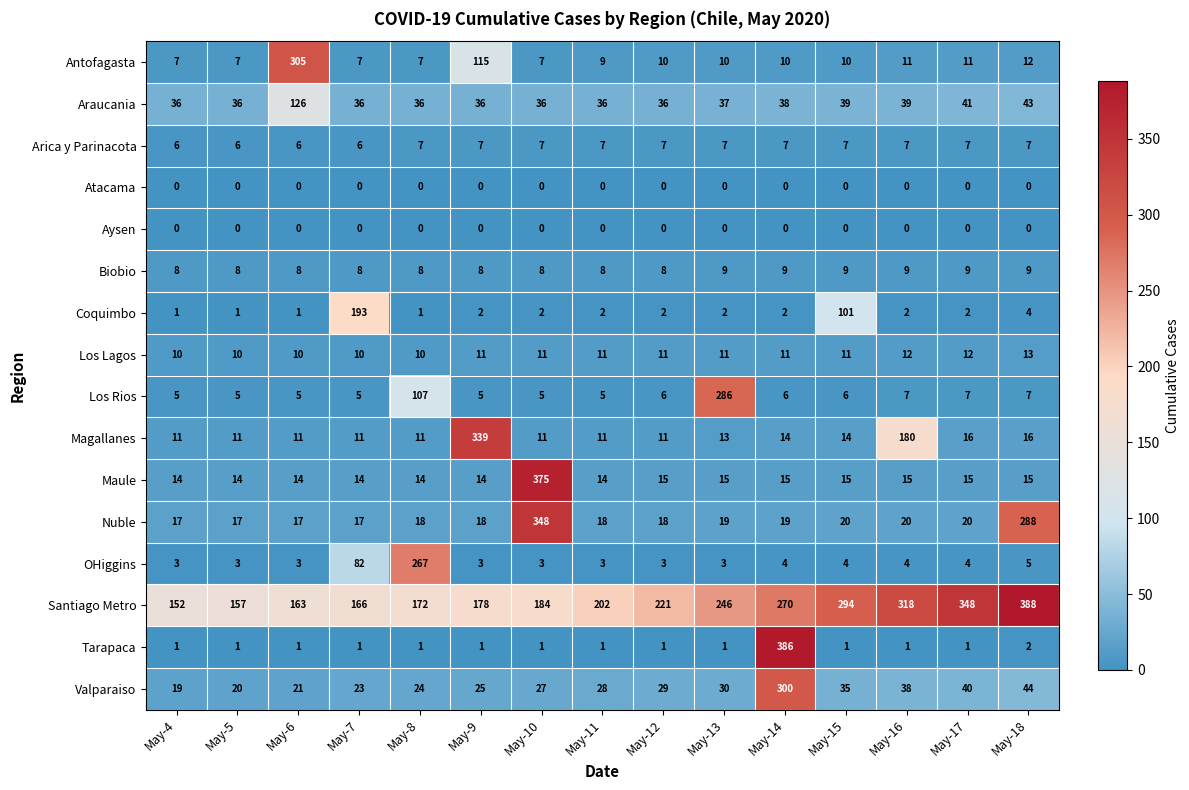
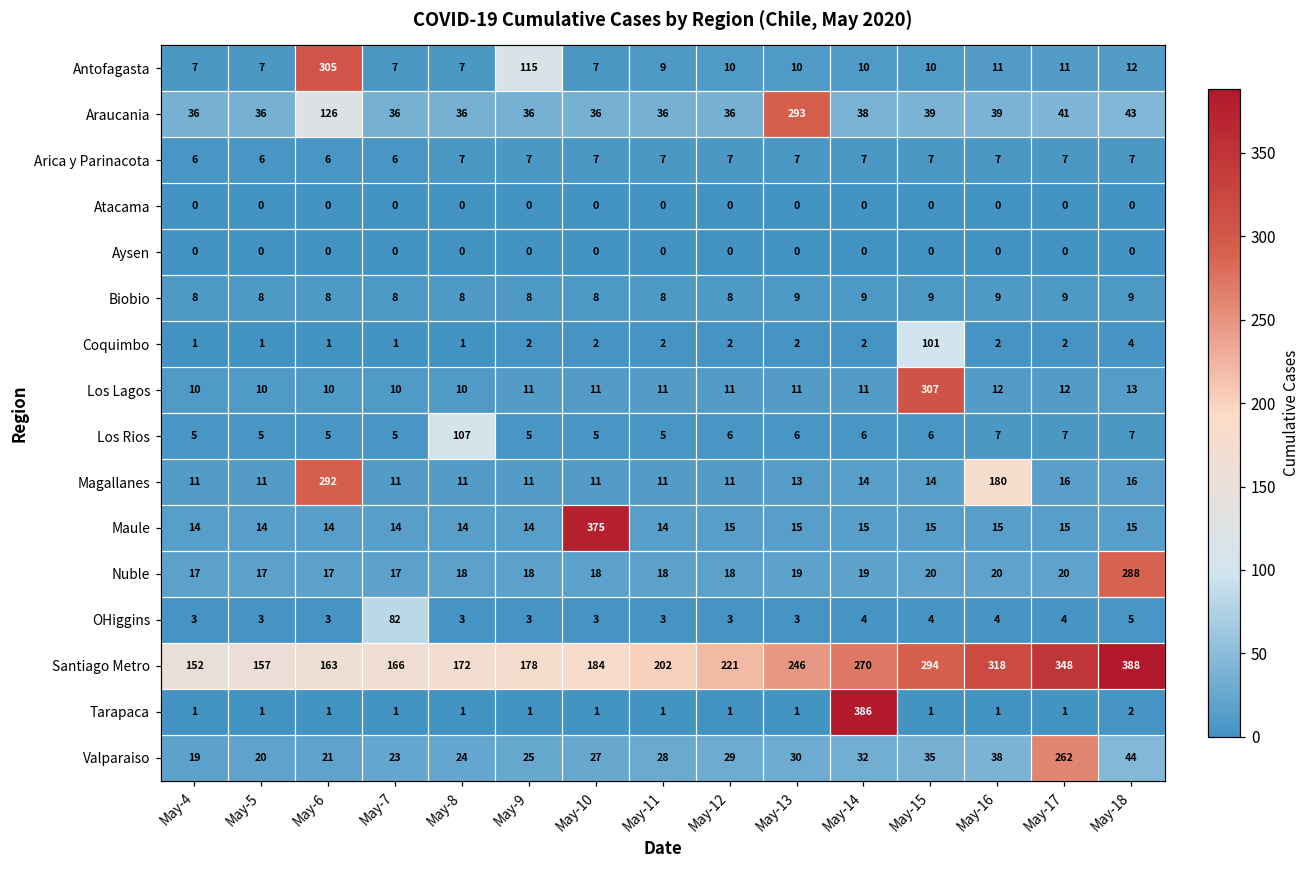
Araucania, May-13: 37 -> 293
Coquimbo, May-7: 193 -> 1
Los Lagos, May-15: 11 -> 307
Los Rios, May-13: 286 -> 6
Magallanes, May-6: 11 -> 292
Magallanes, May-9: 339 -> 11
Nuble, May-10: 348 -> 18
OHiggins, May-8: 267 -> 3
Valparaiso, May-14: 300 -> 32
Valparaiso, May-17: 40 -> 262
